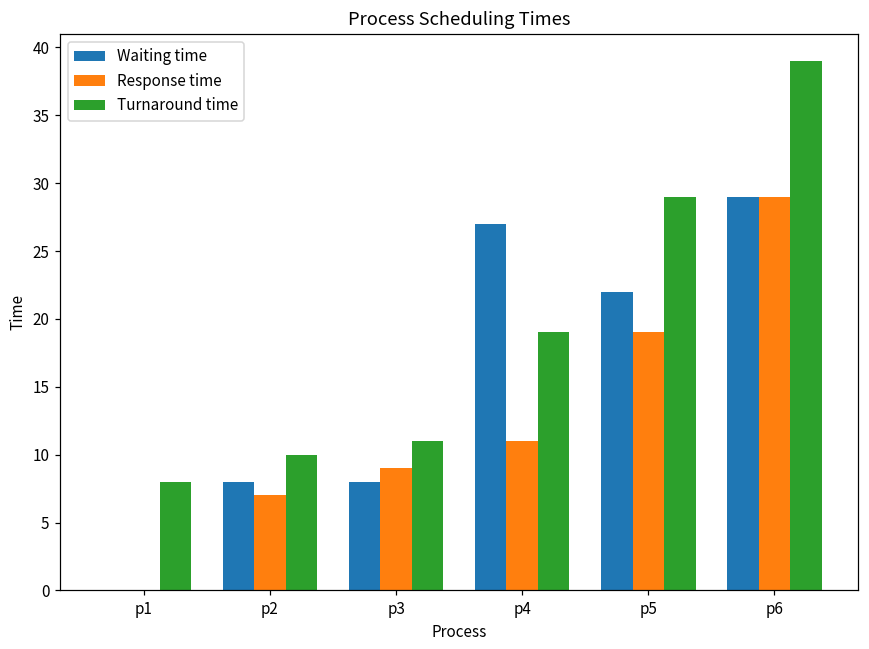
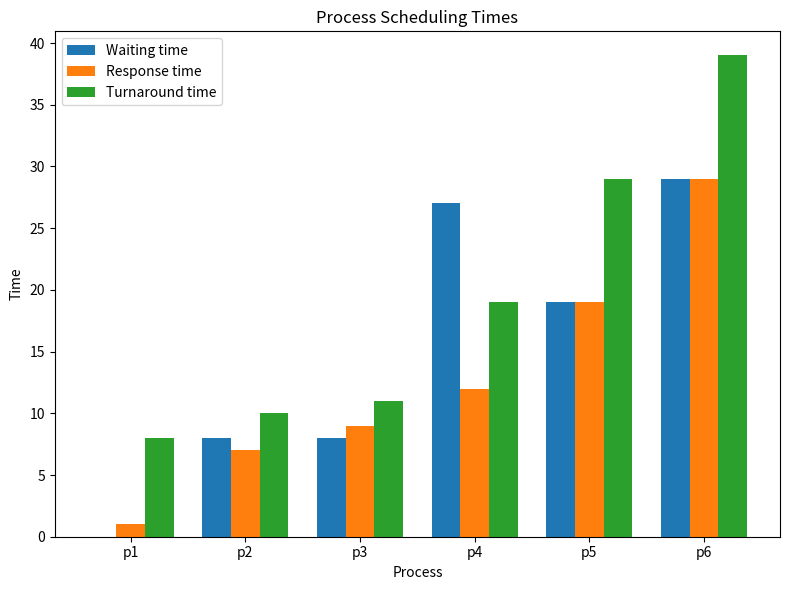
Response time, p1: 0 -> 1
Response time, p4: 11 -> 12
Waiting time, p5: 22 -> 19
